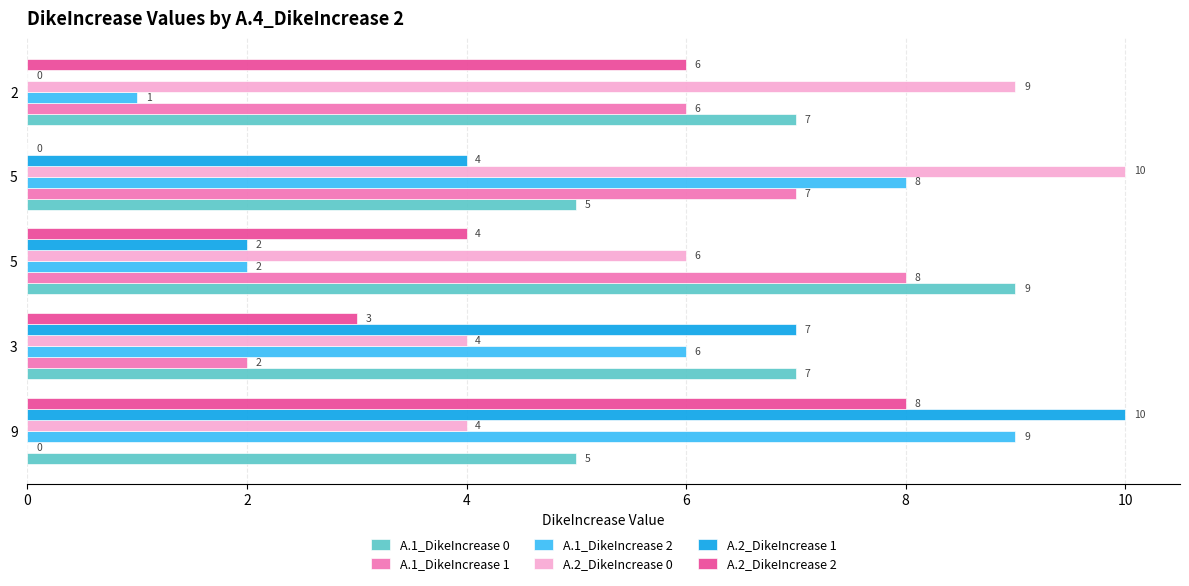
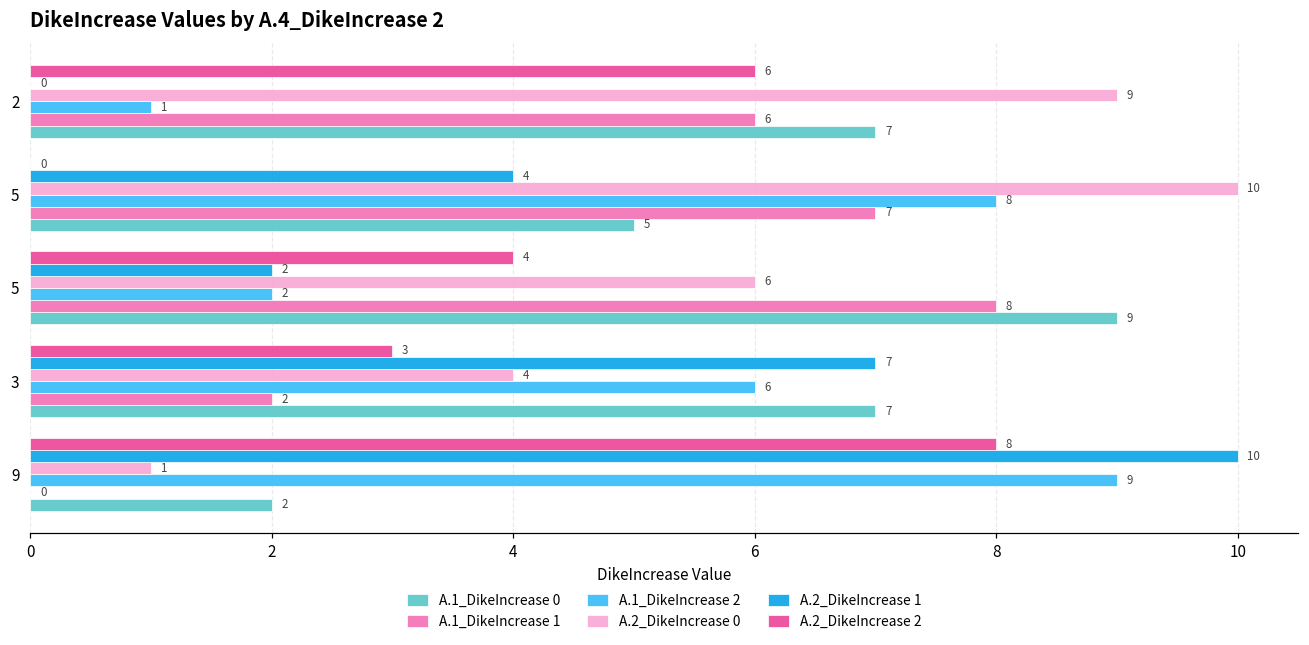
A.2_DikeIncrease 0, 9: 4 -> 1
A.1_DikeIncrease 0, 9: 5 -> 2
